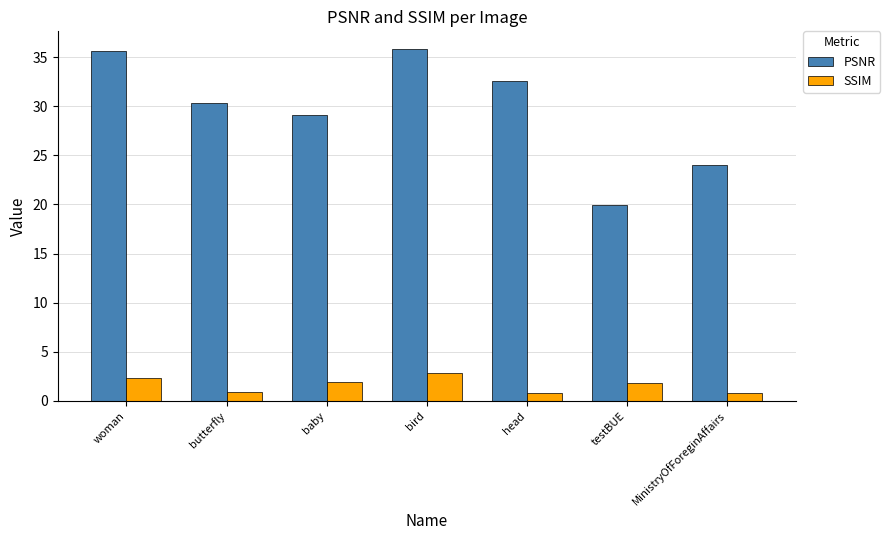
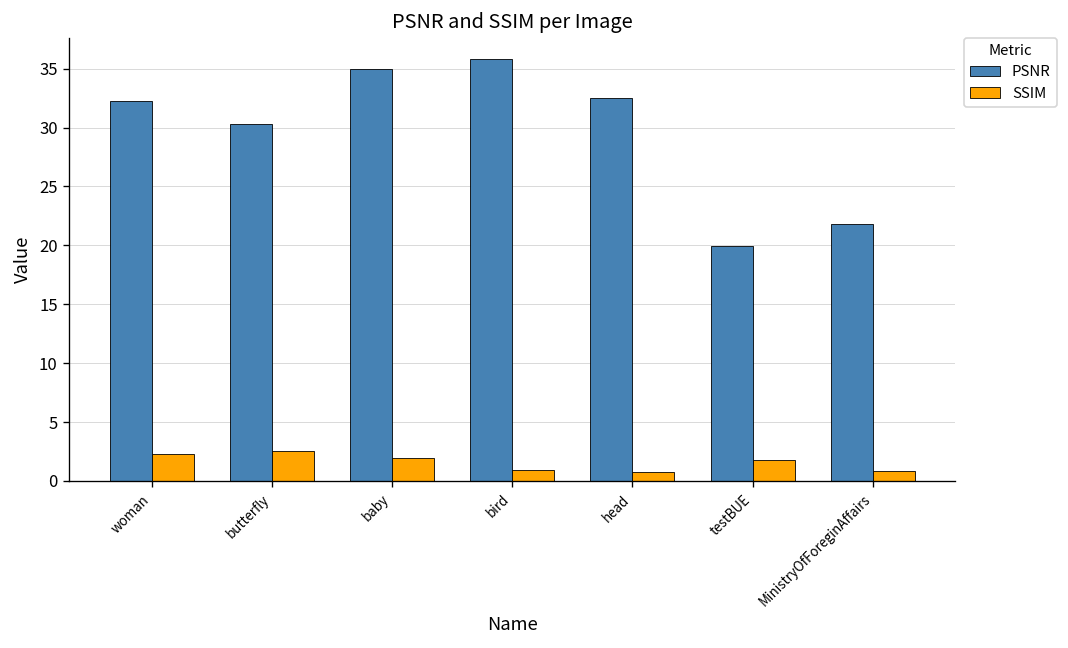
PSNR, woman: 36 -> 32
SSIM, butterfly: 1 -> 3
PSNR, baby: 29 -> 35
SSIM, bird: 3 -> 1
PSNR, MinistryOfForeginAffairs: 24 -> 22
